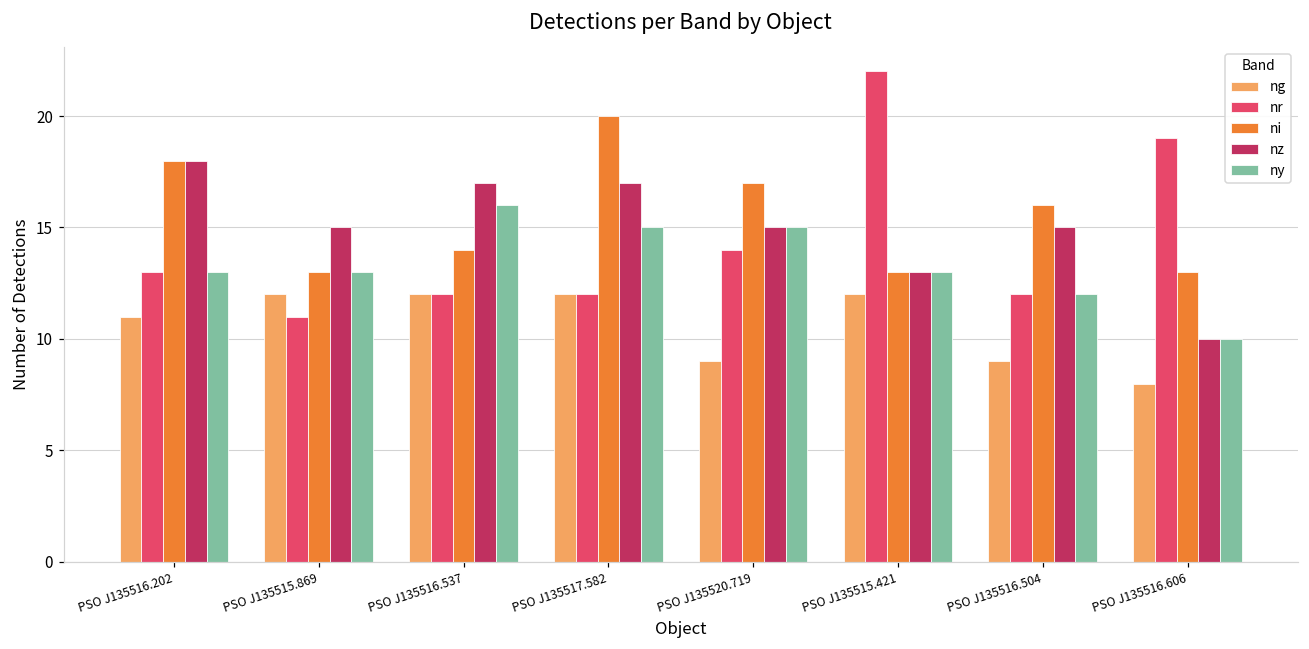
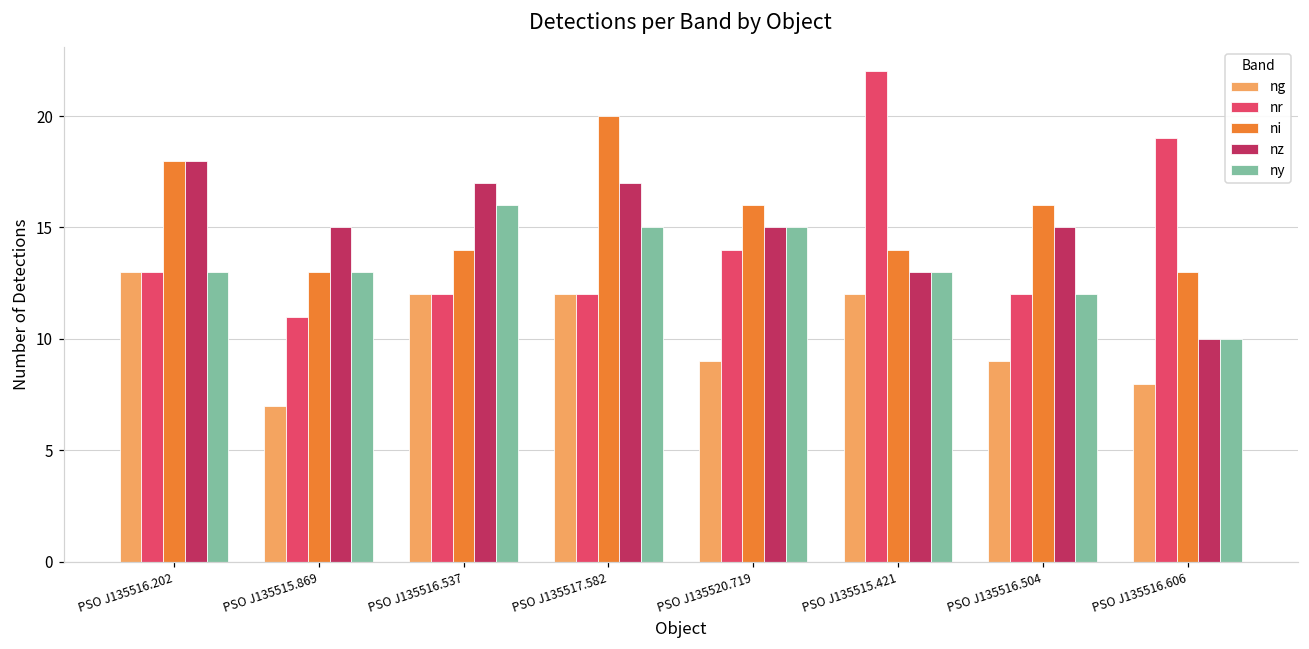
ng, PSO J135516.202: 11 -> 13
ng, PSO J135515.869: 12 -> 7
ni, PSO J135520.719: 17 -> 16
ni, PSO J135515.421: 13 -> 14
